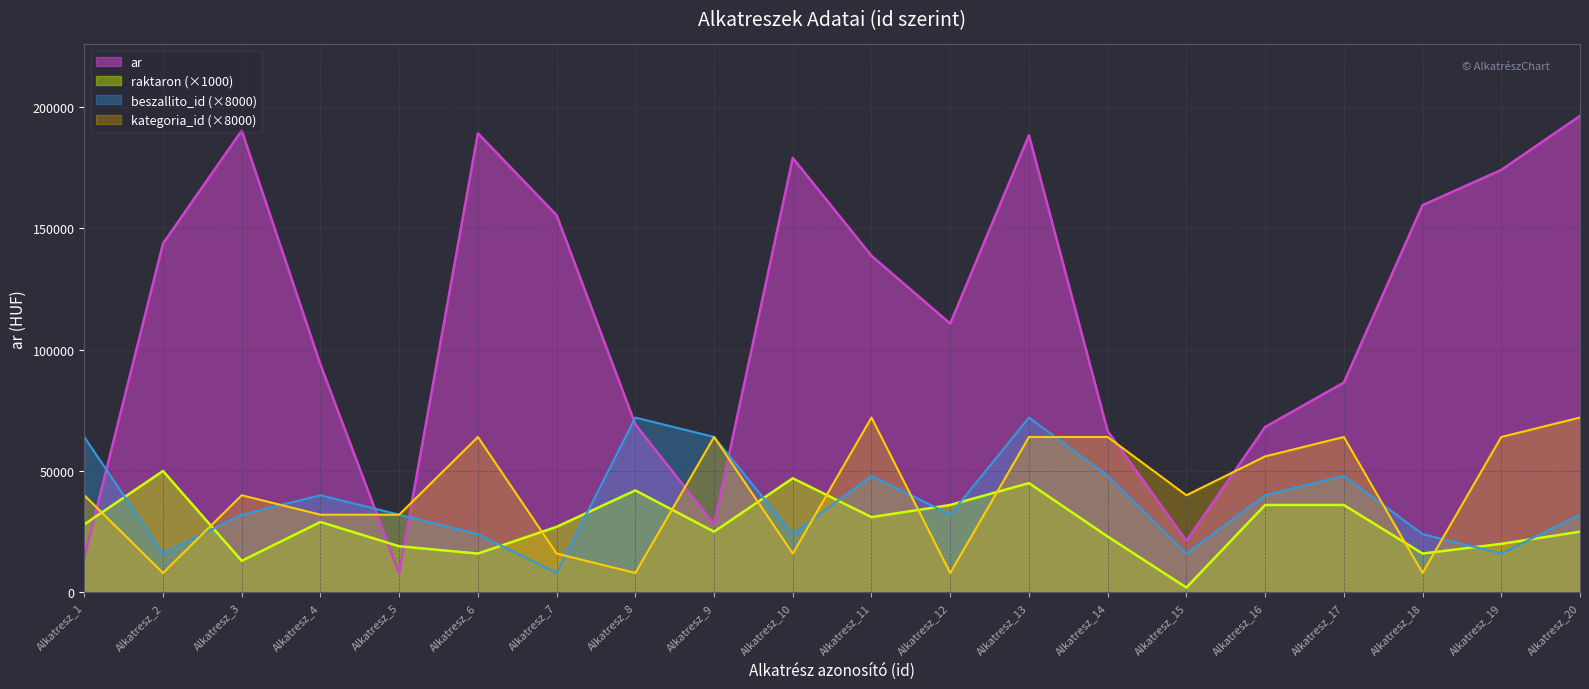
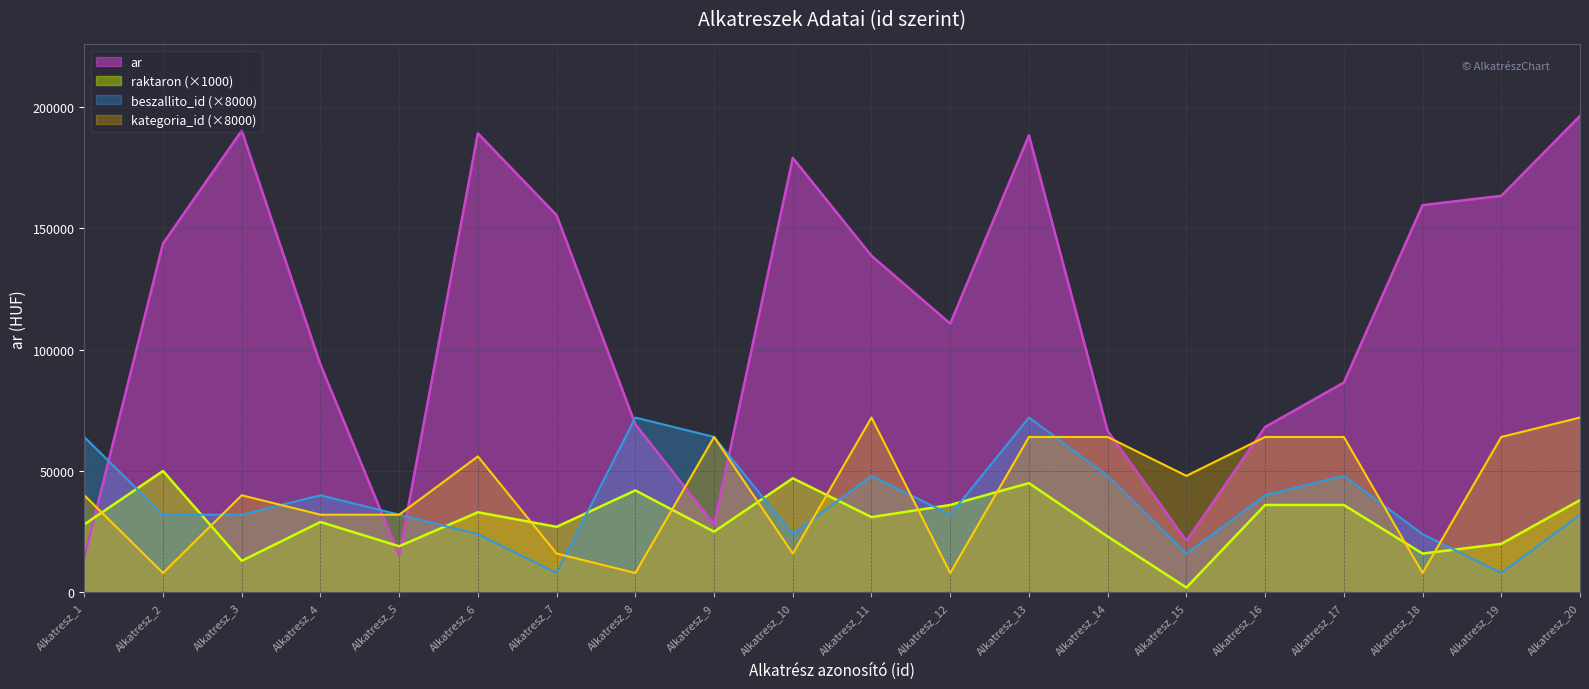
beszallito_id (×8000), Alkatresz_2: 16000 -> 32000
ar, Alkatresz_5: 8000 -> 15000
raktaron (×1000), Alkatresz_6: 16000 -> 33000
kategoria_id (×8000), Alkatresz_6: 64000 -> 56000
kategoria_id (×8000), Alkatresz_15: 40000 -> 48000
kategoria_id (×8000), Alkatresz_16: 56000 -> 64000
ar, Alkatresz_19: 174000 -> 163000
beszallito_id (×8000), Alkatresz_19: 16000 -> 8000
raktaron (×1000), Alkatresz_20: 25000 -> 38000
